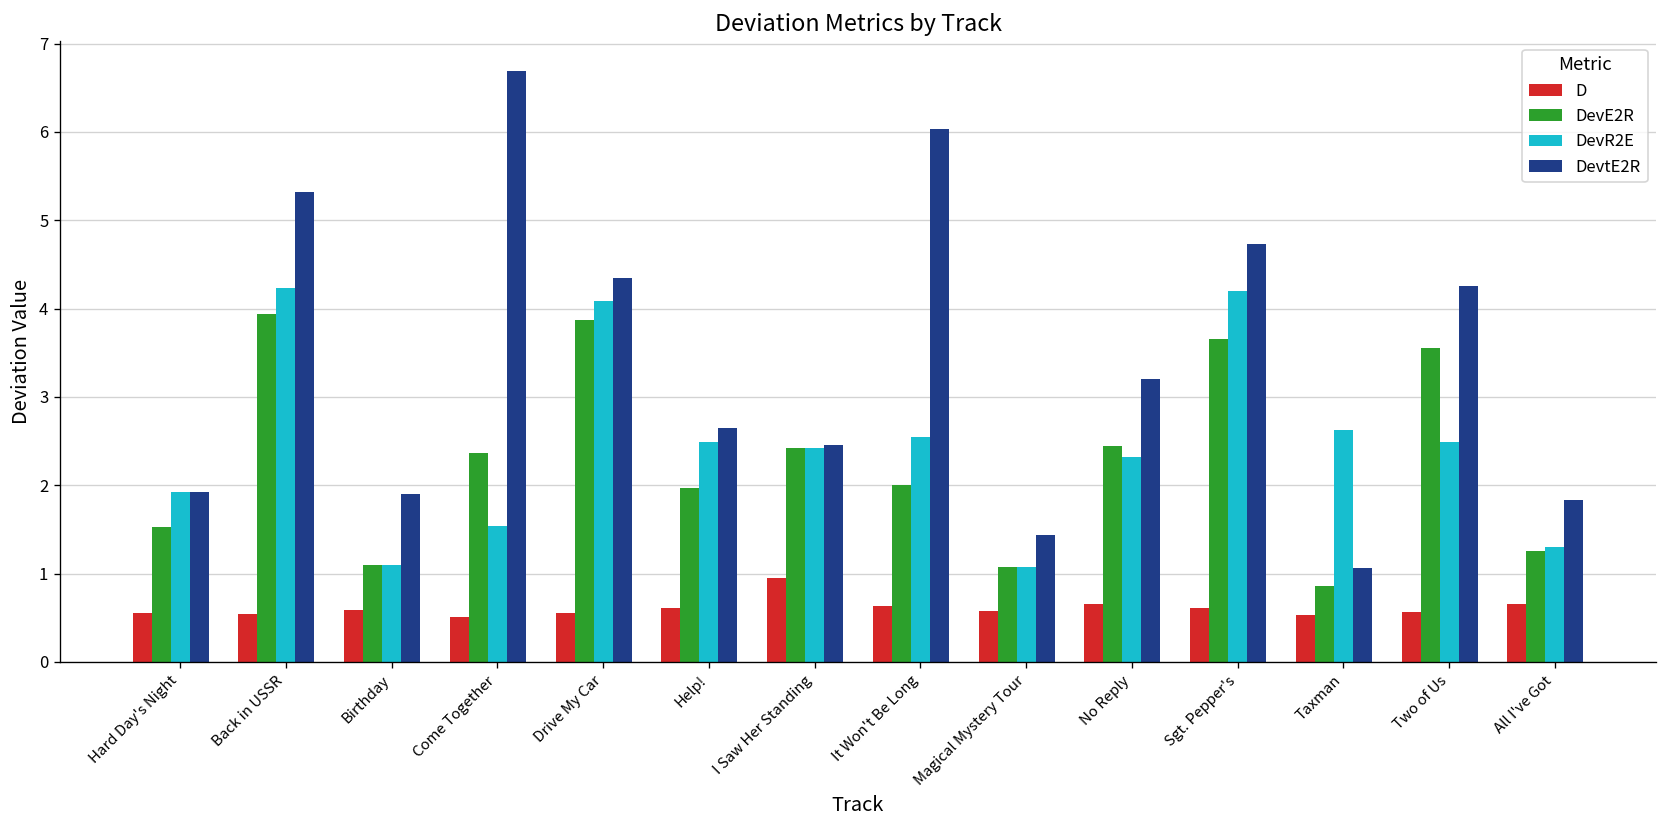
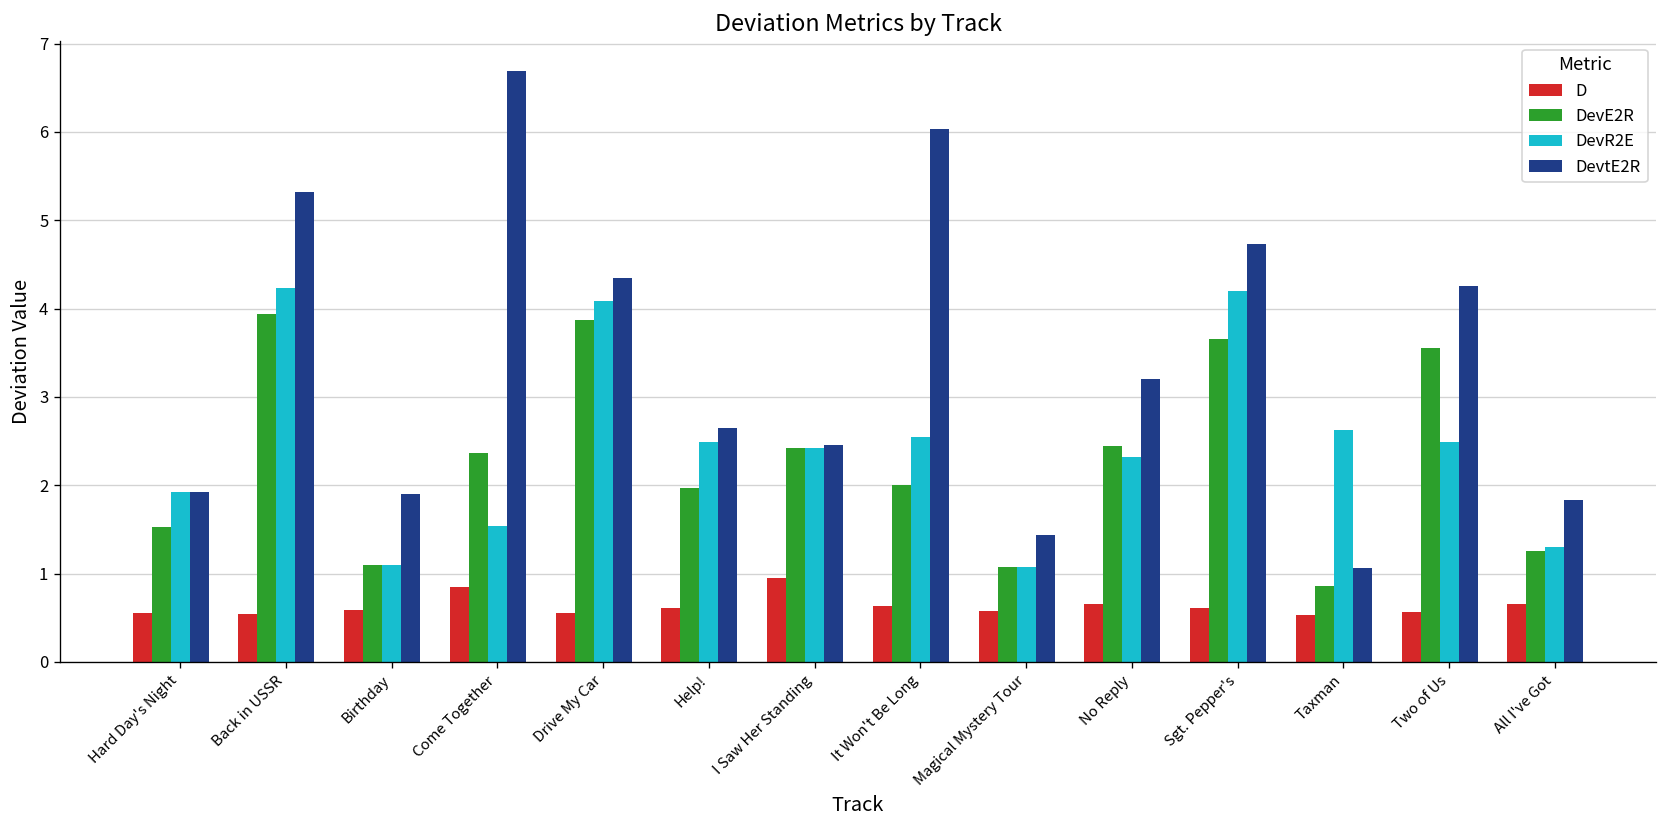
D, Come Together: 0.5 -> 0.9
